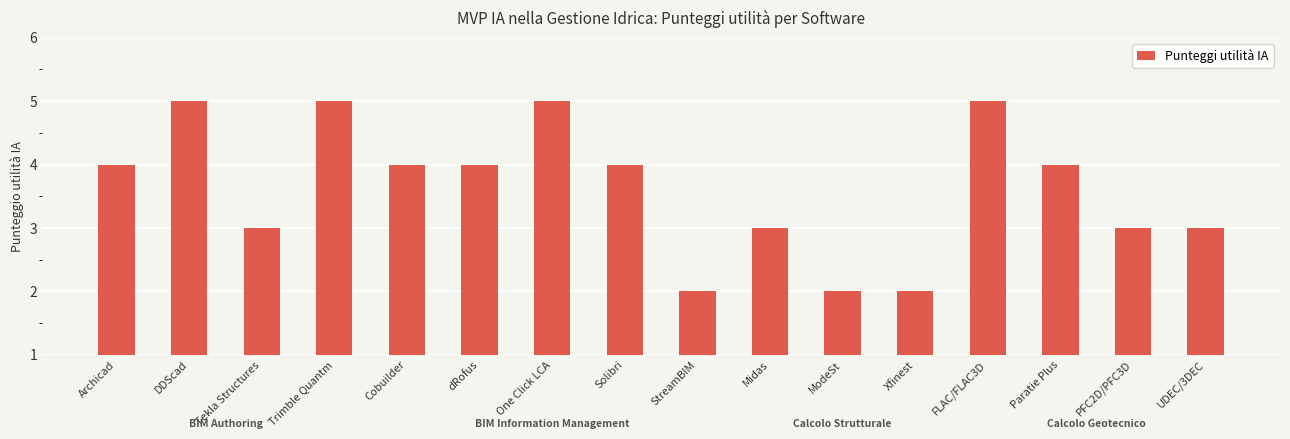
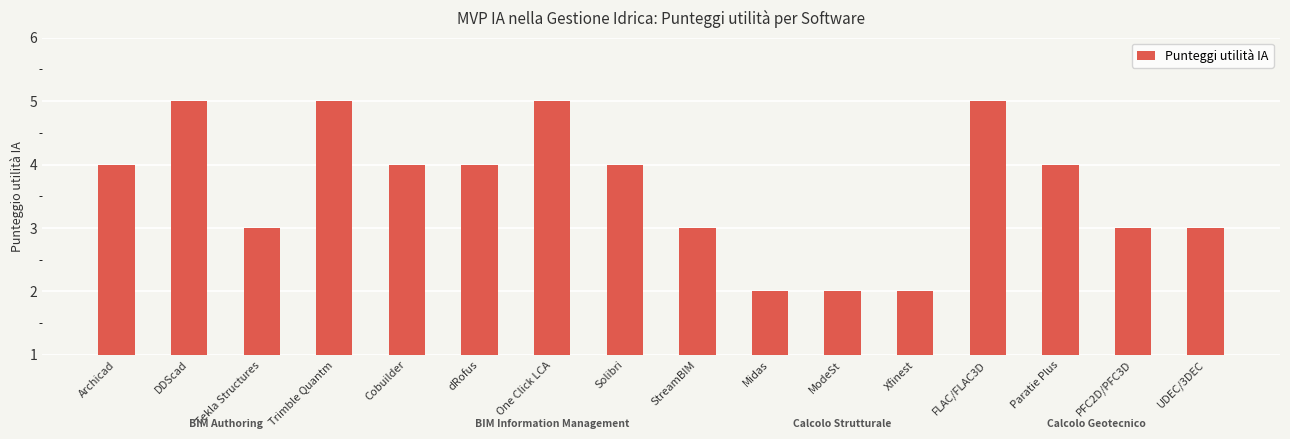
StreamBIM: 2 -> 3
Midas: 3 -> 2
